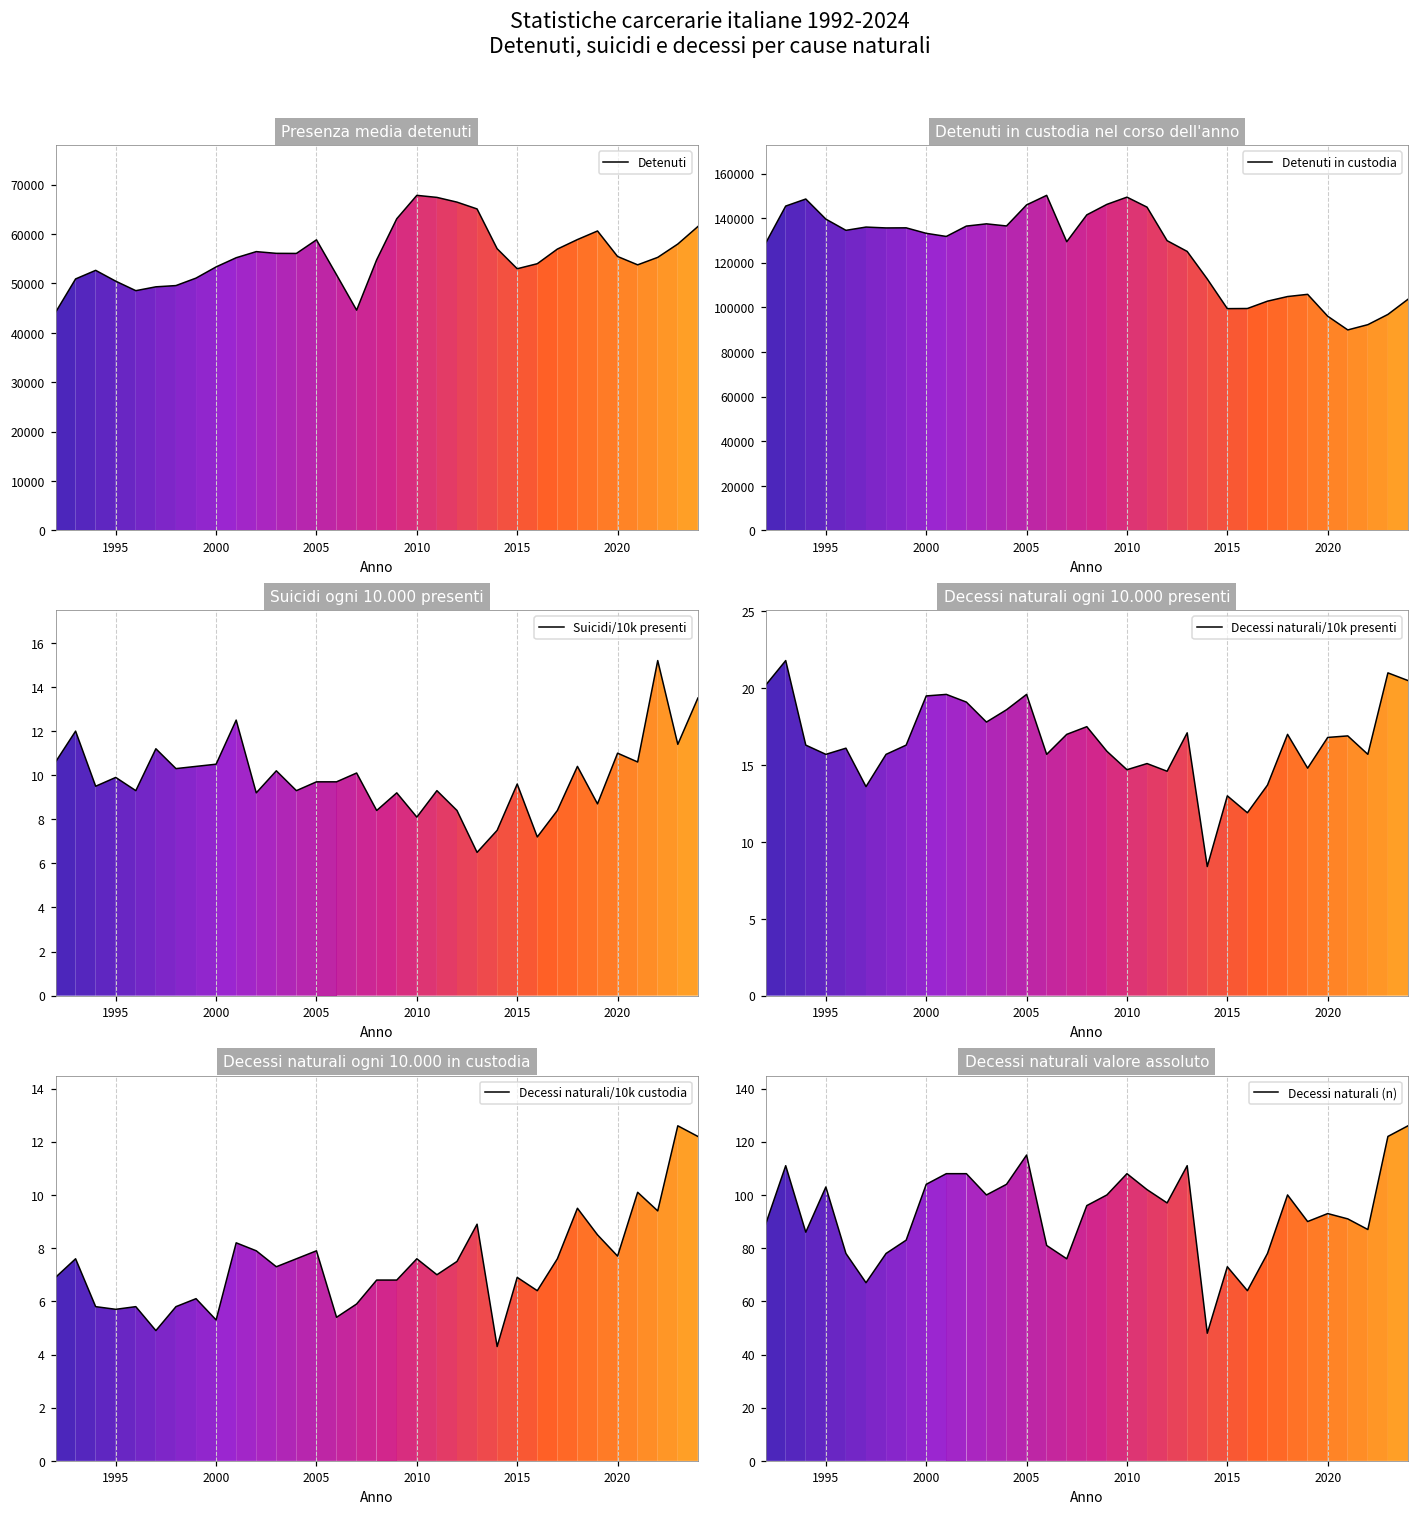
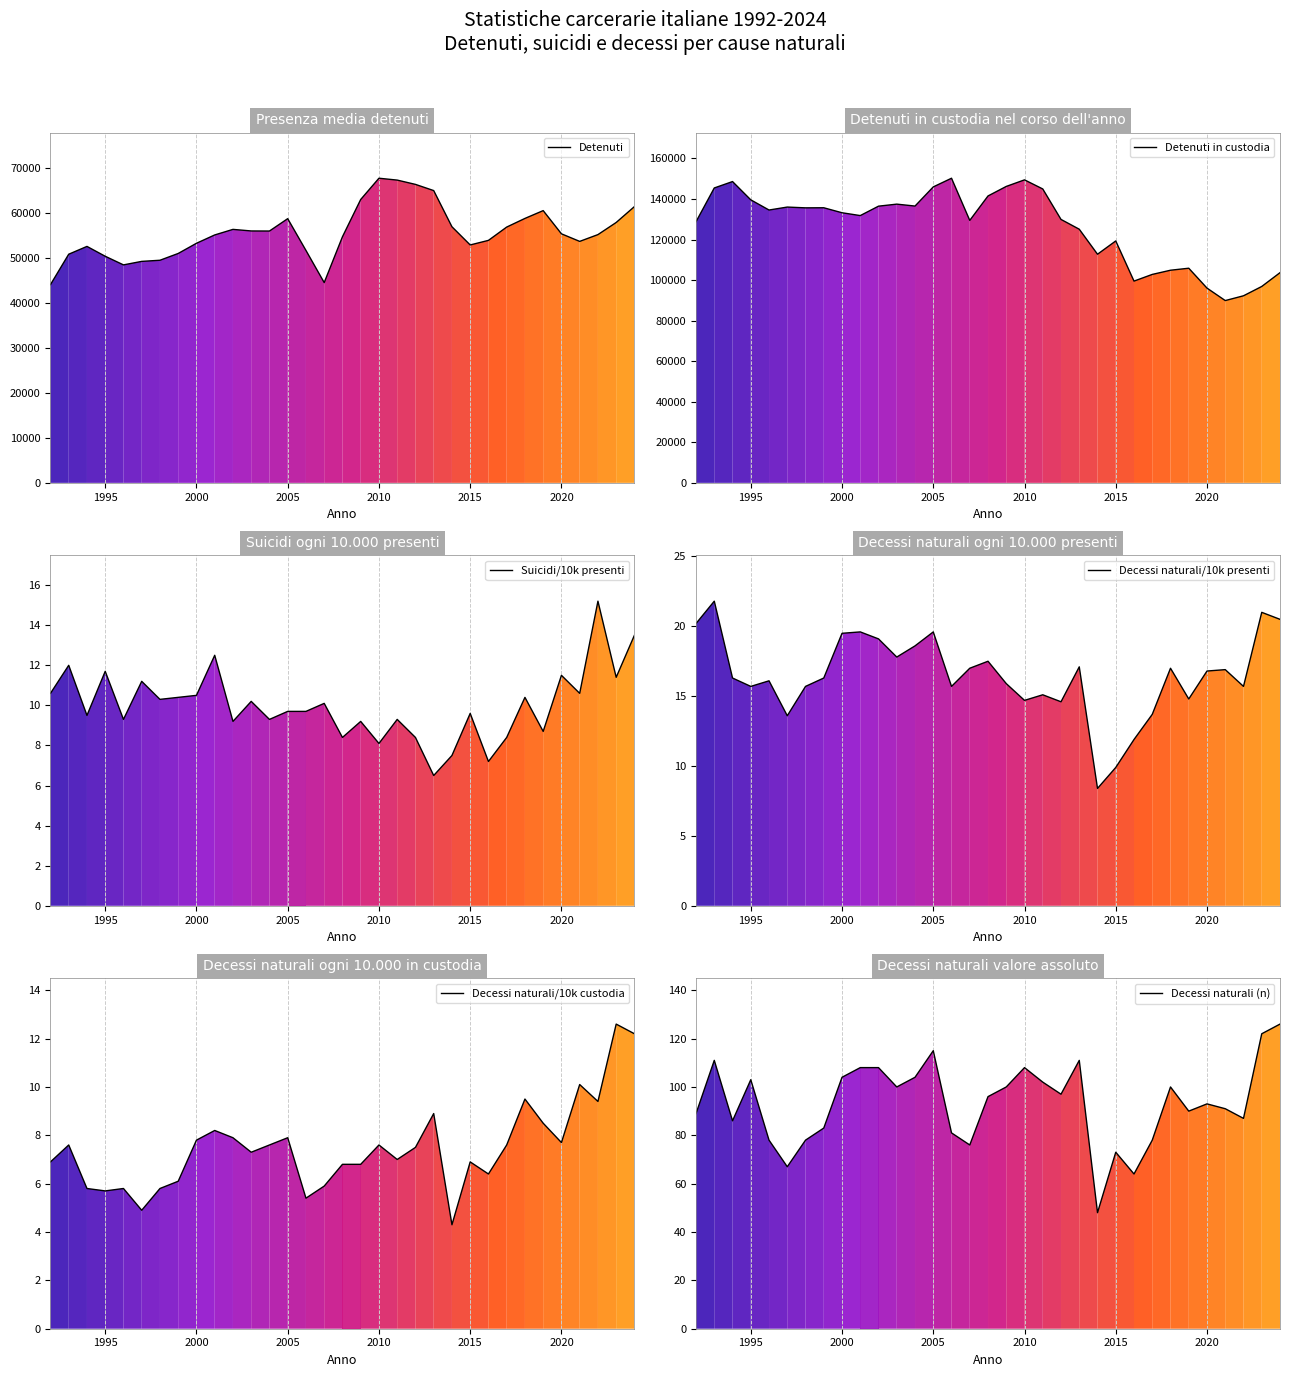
Detenuti in custodia nel corso dell'anno, 2015: 99000 -> 119000
Suicidi ogni 10.000 presenti, 1995: 9.9 -> 11.7
Suicidi ogni 10.000 presenti, 2020: 11.0 -> 11.5
Decessi naturali ogni 10.000 presenti, 2015: 13.0 -> 9.9
Decessi naturali ogni 10.000 in custodia, 2000: 5.3 -> 7.8
